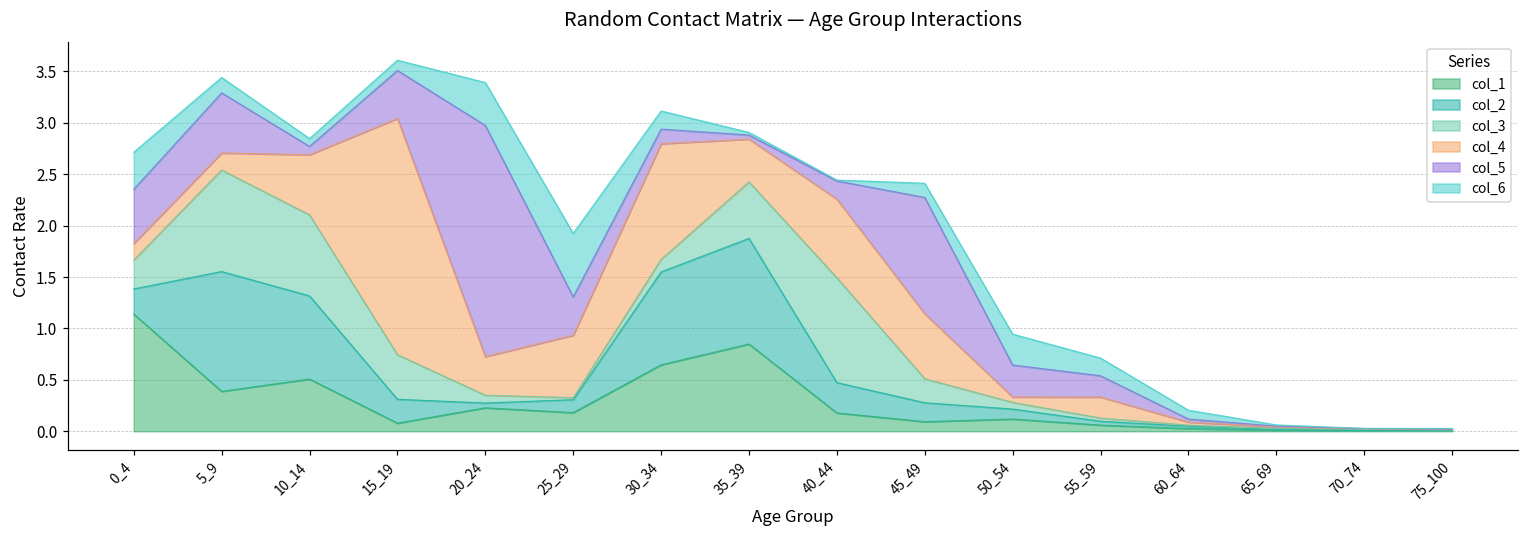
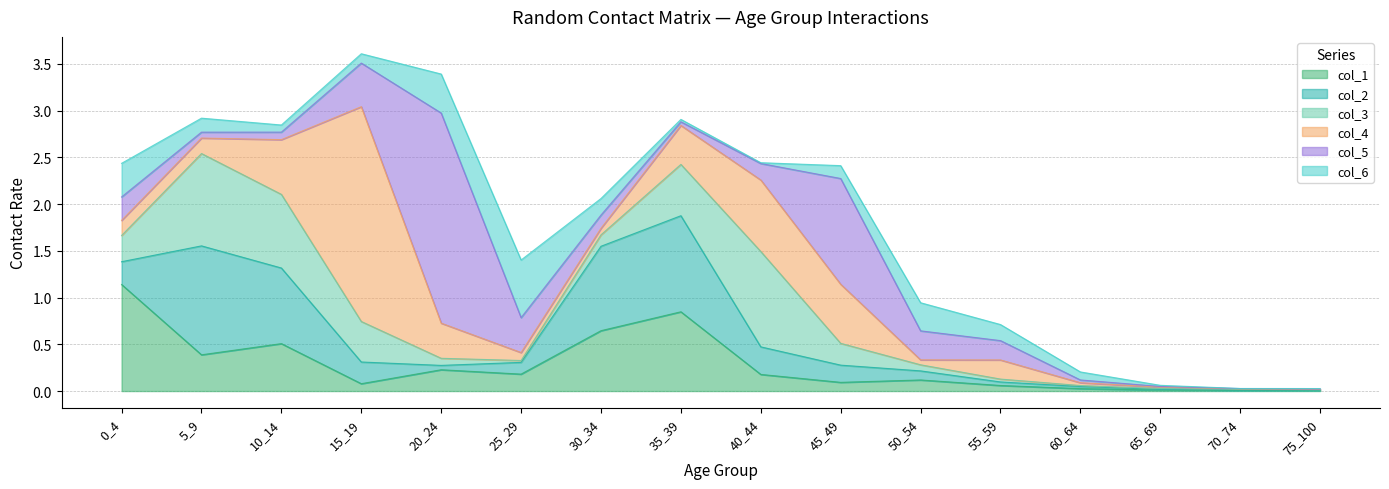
col_5, 0_4: 0.5 -> 0.3
col_5, 5_9: 0.6 -> 0.1
col_4, 25_29: 0.6 -> 0.1
col_4, 30_34: 1.1 -> 0.1
